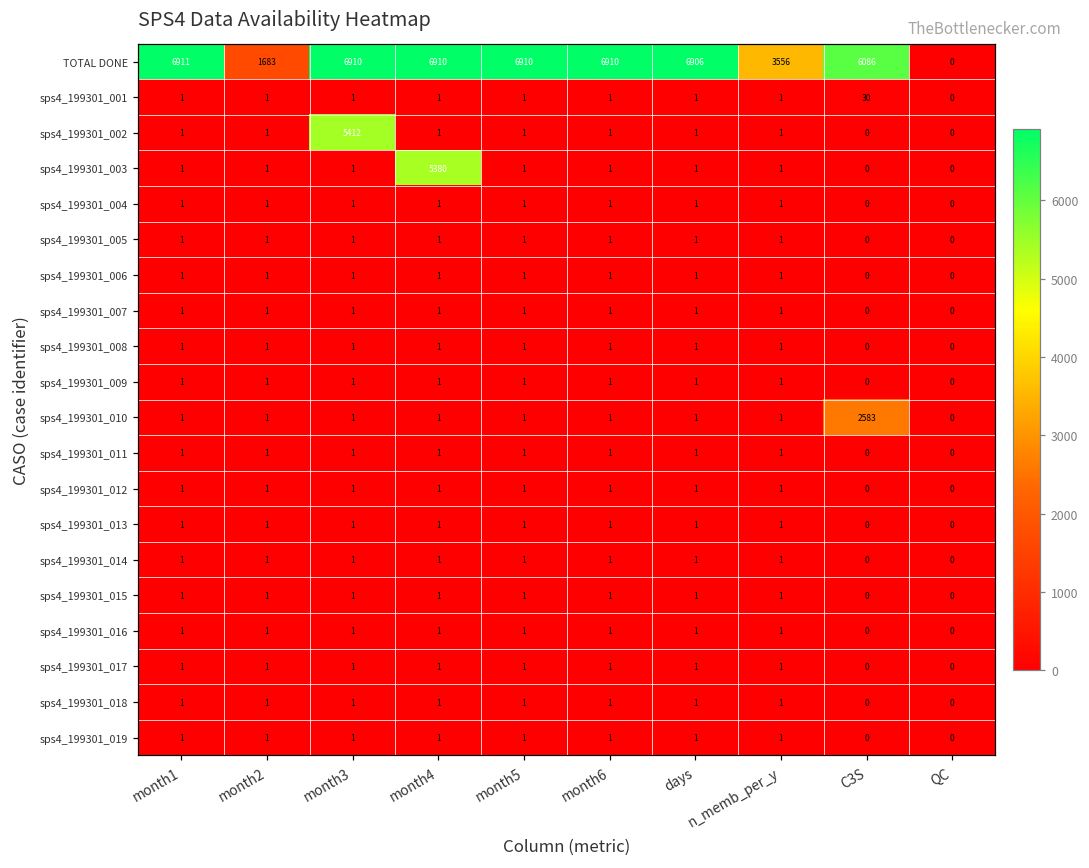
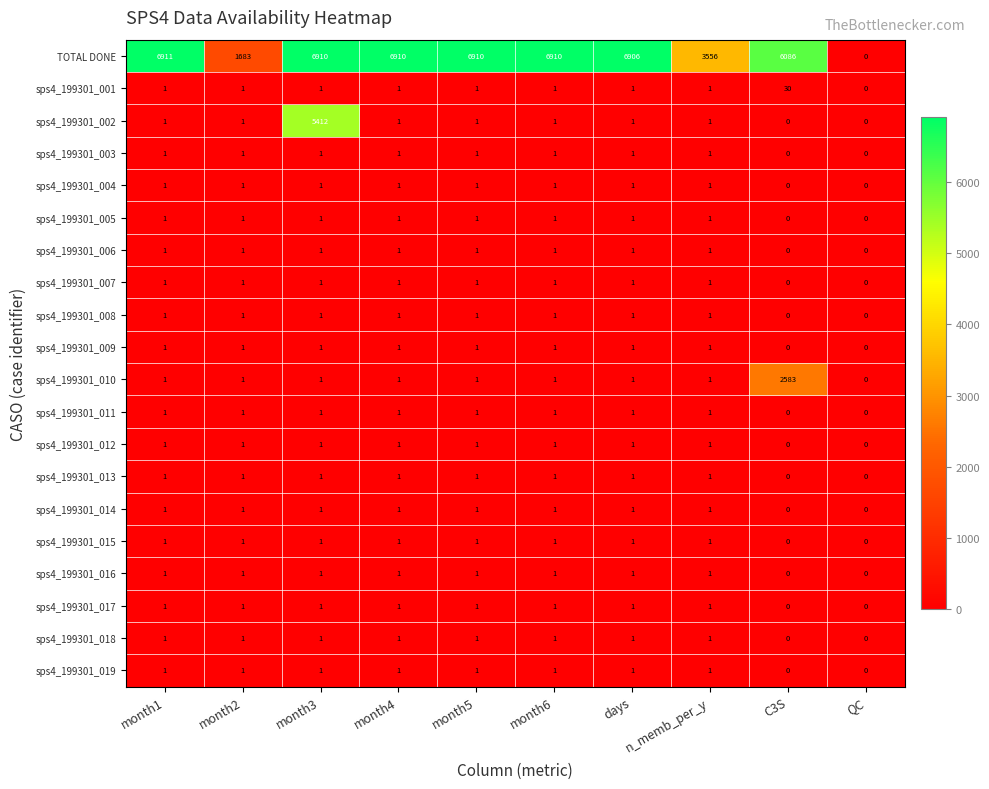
sps4_199301_003, month4: 5380 -> 1
